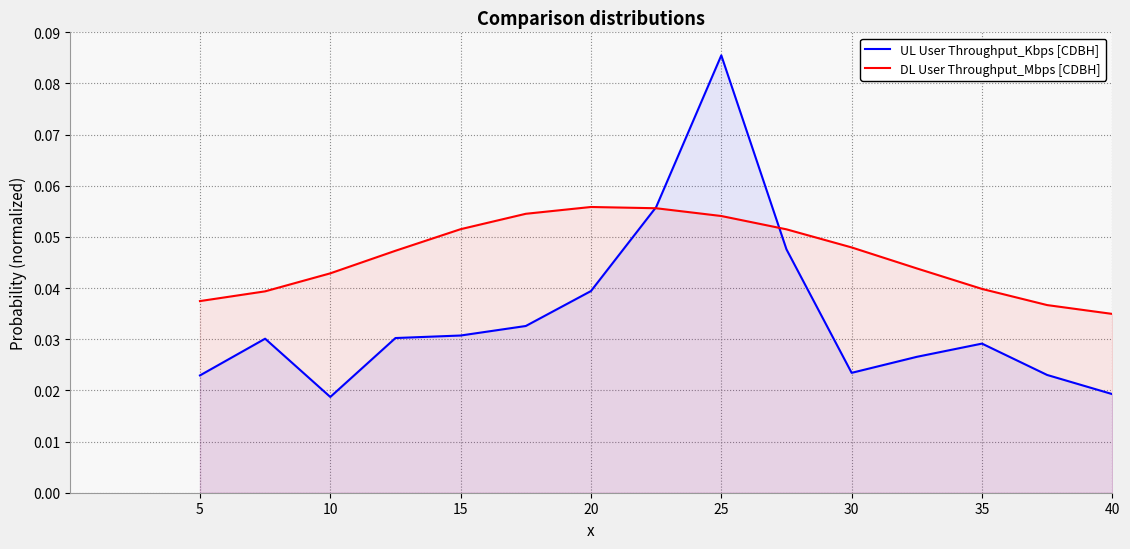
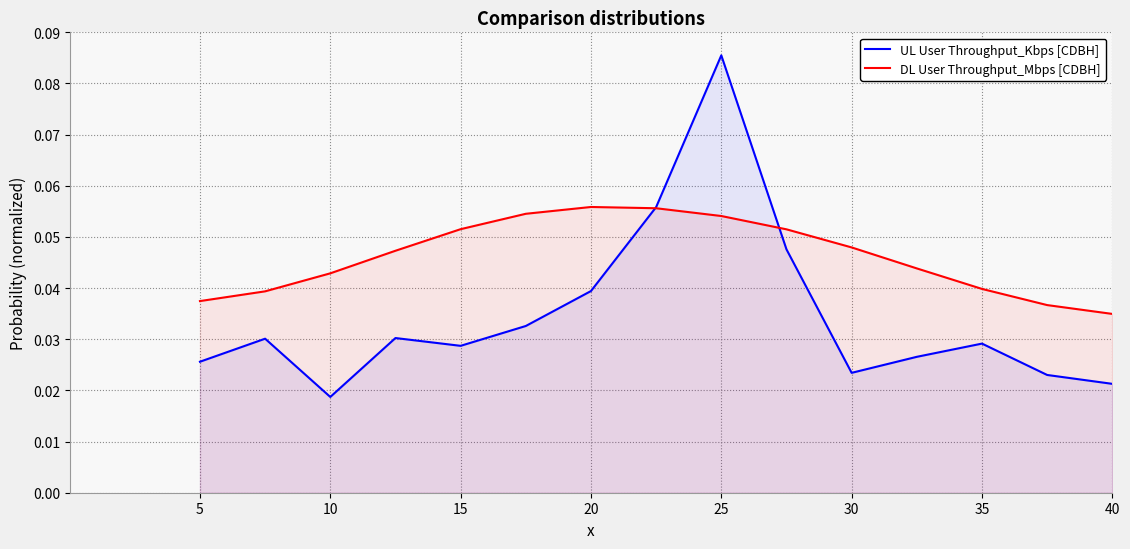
UL User Throughput_Kbps [CDBH], 5: 0.023 -> 0.026
UL User Throughput_Kbps [CDBH], 15: 0.031 -> 0.029
UL User Throughput_Kbps [CDBH], 40: 0.019 -> 0.021
